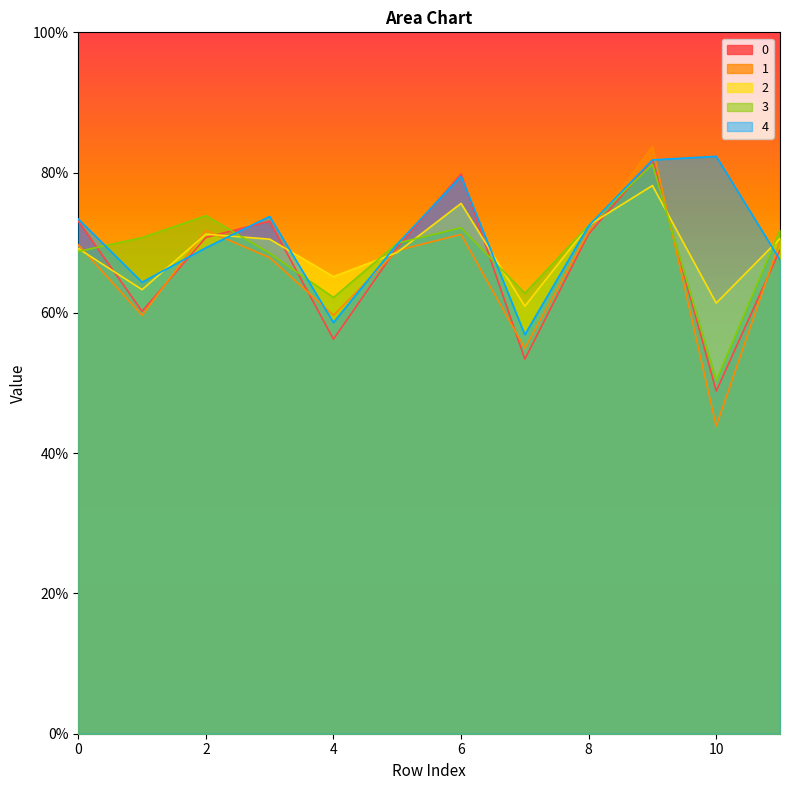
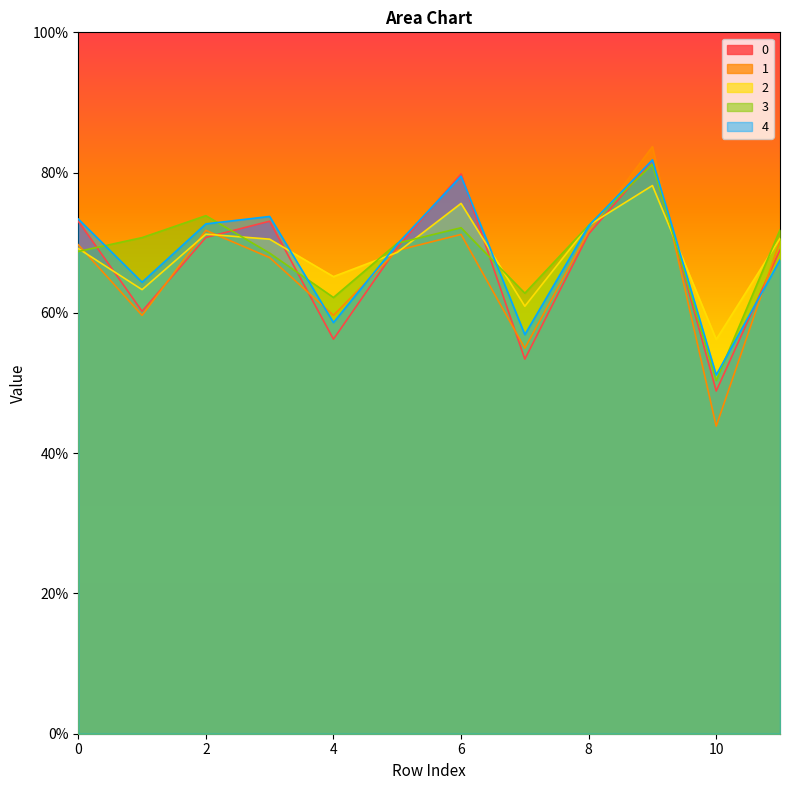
4, 2: 69% -> 73%
2, 10: 61% -> 56%
4, 10: 82% -> 51%
